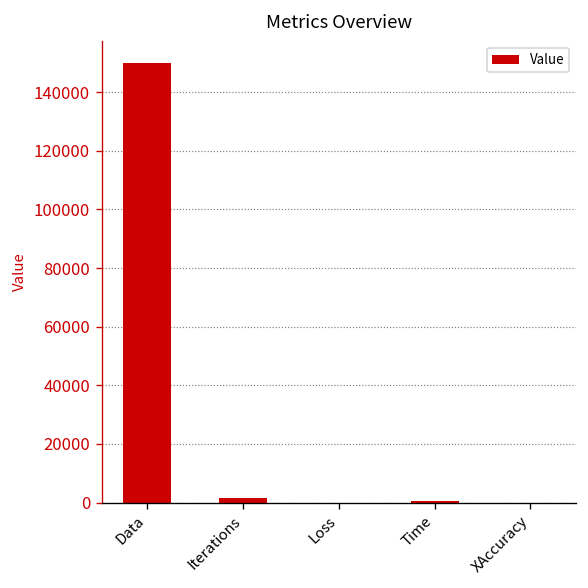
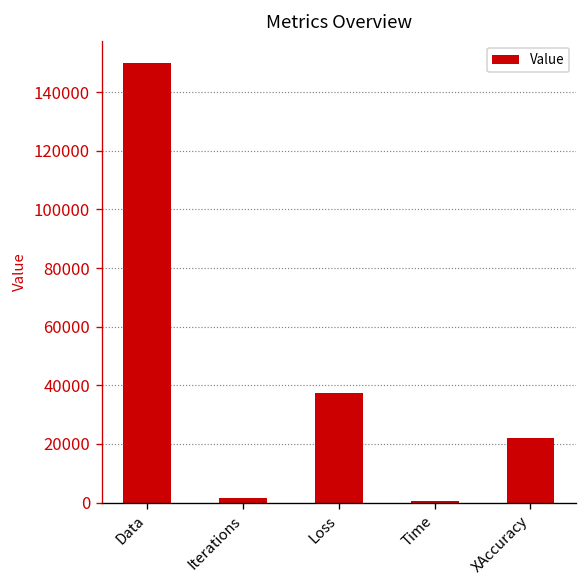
Loss: 0 -> 38000
XAccuracy: 0 -> 22000
